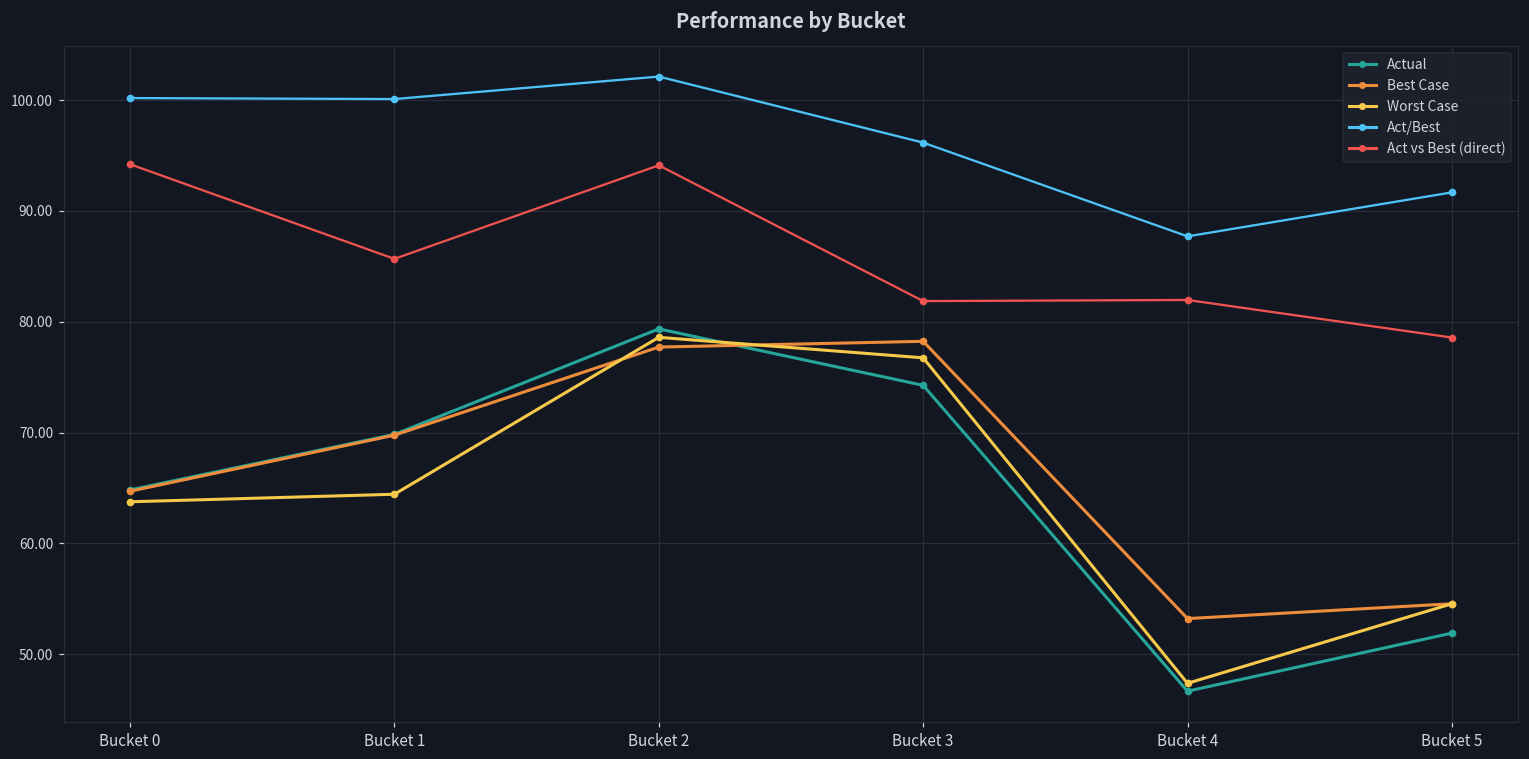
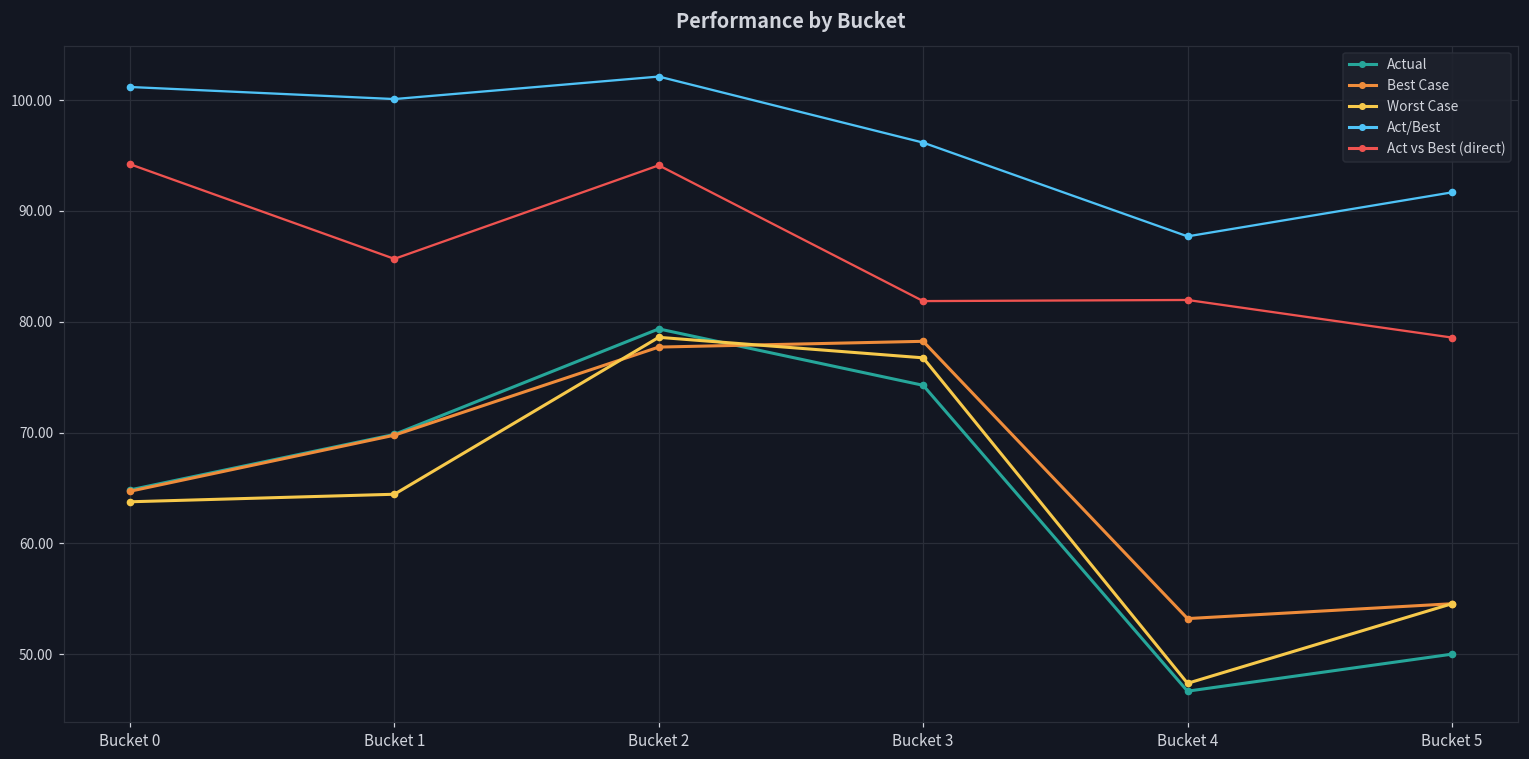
Act/Best, Bucket 0: 100.2 -> 101.2
Actual, Bucket 5: 51.9 -> 50.0
